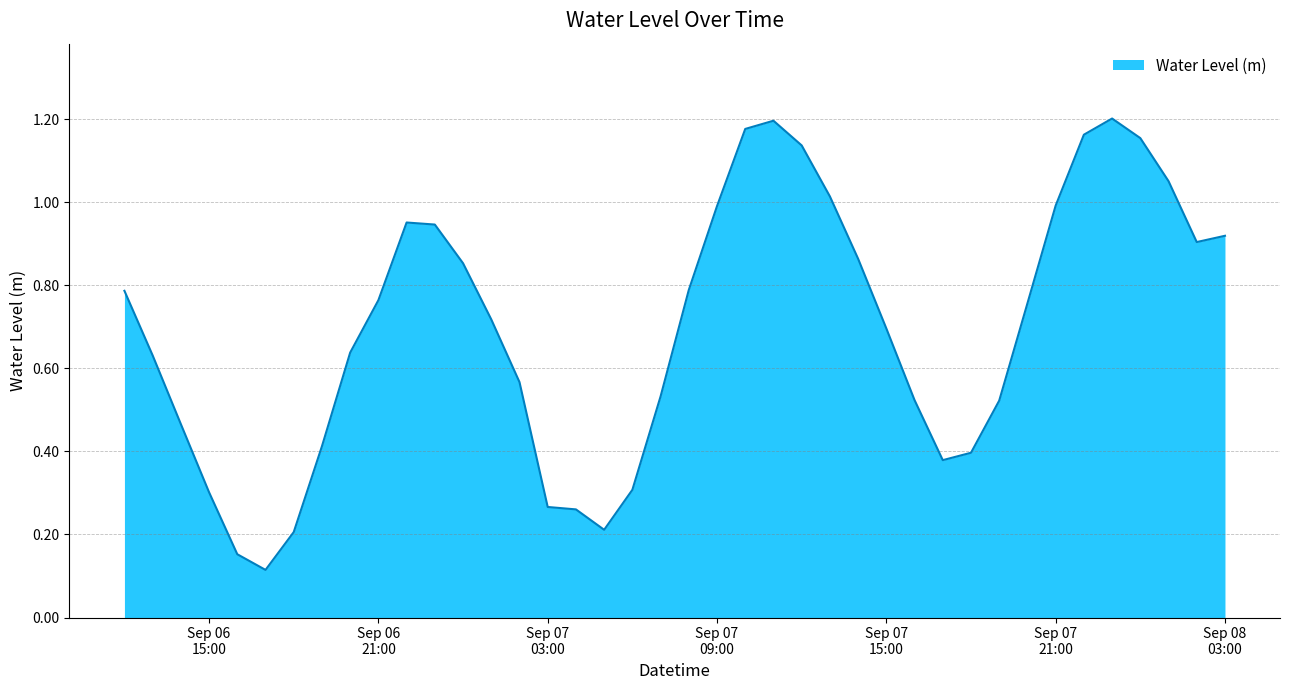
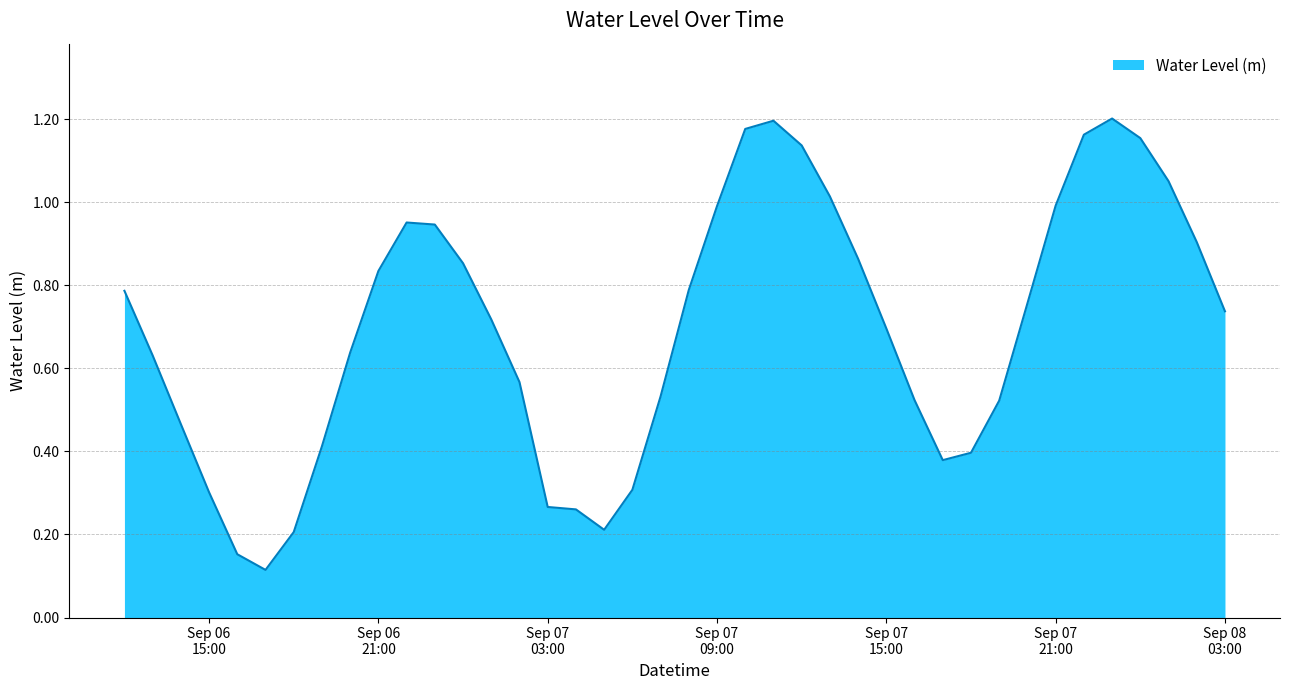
Sep 06 21:00: 0.76 -> 0.83
Sep 08 03:00: 0.92 -> 0.74
